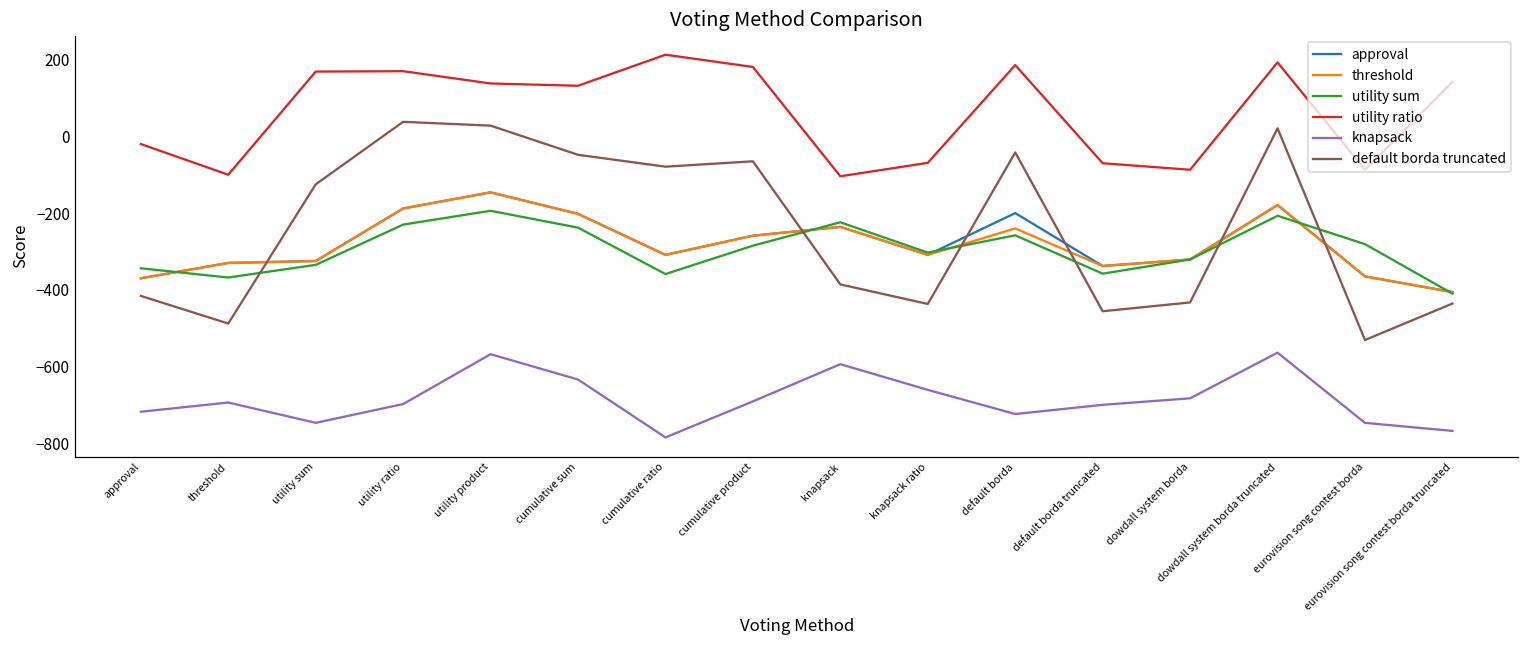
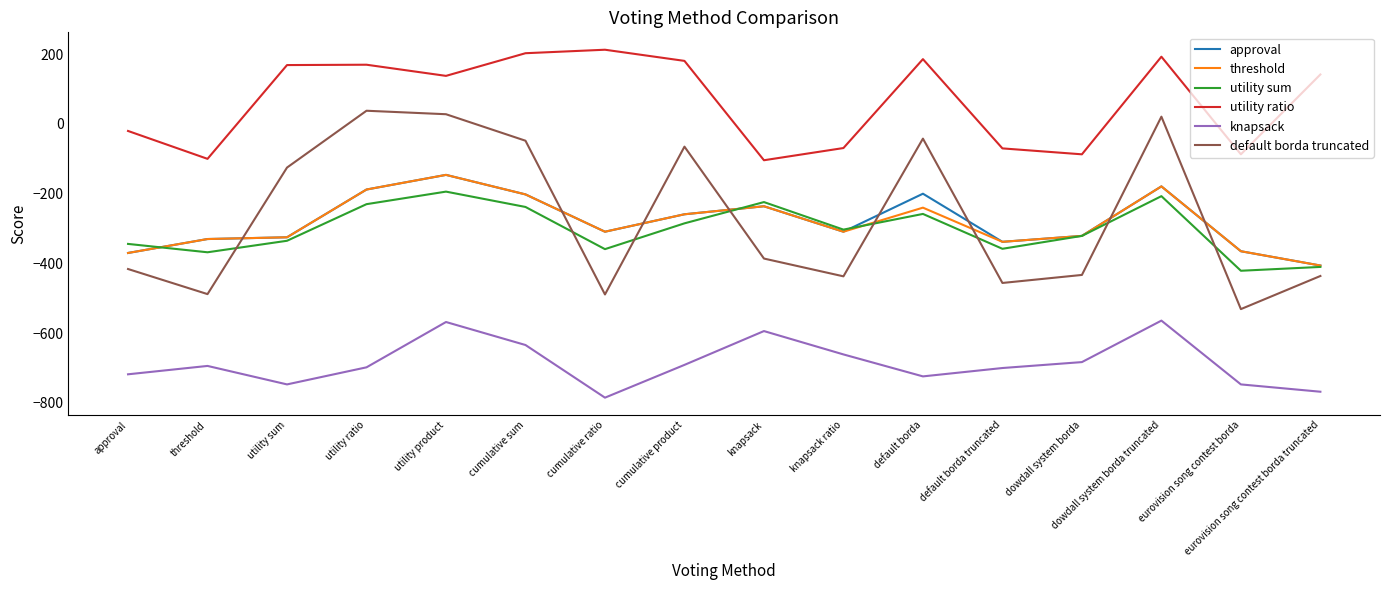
utility ratio, cumulative sum: 130 -> 200
default borda truncated, cumulative ratio: -80 -> -490
utility sum, eurovision song contest borda: -280 -> -420
